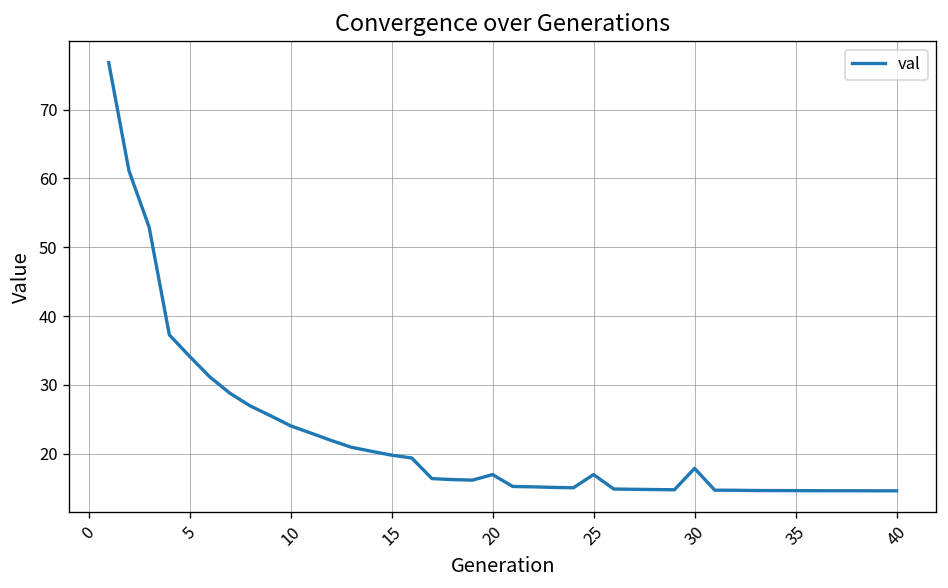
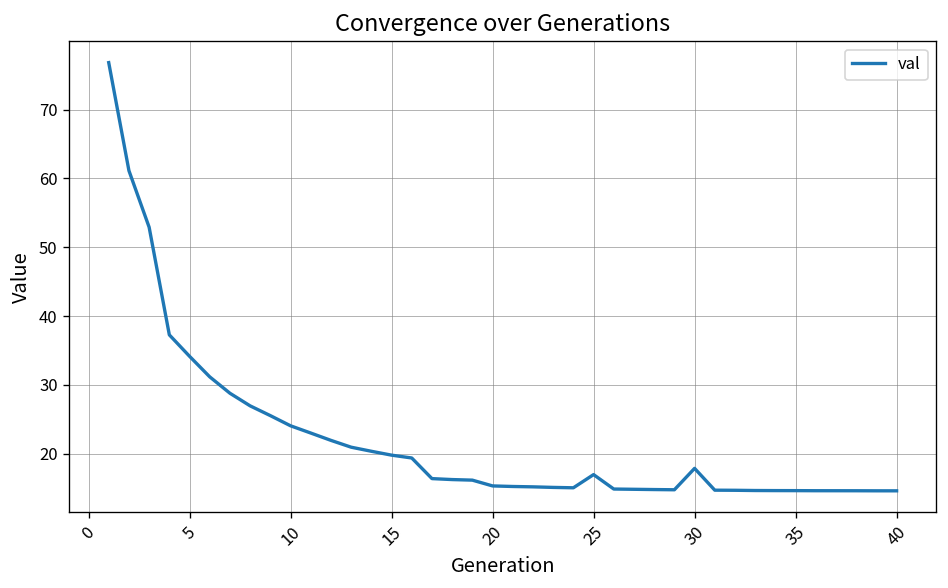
20: 17 -> 15
